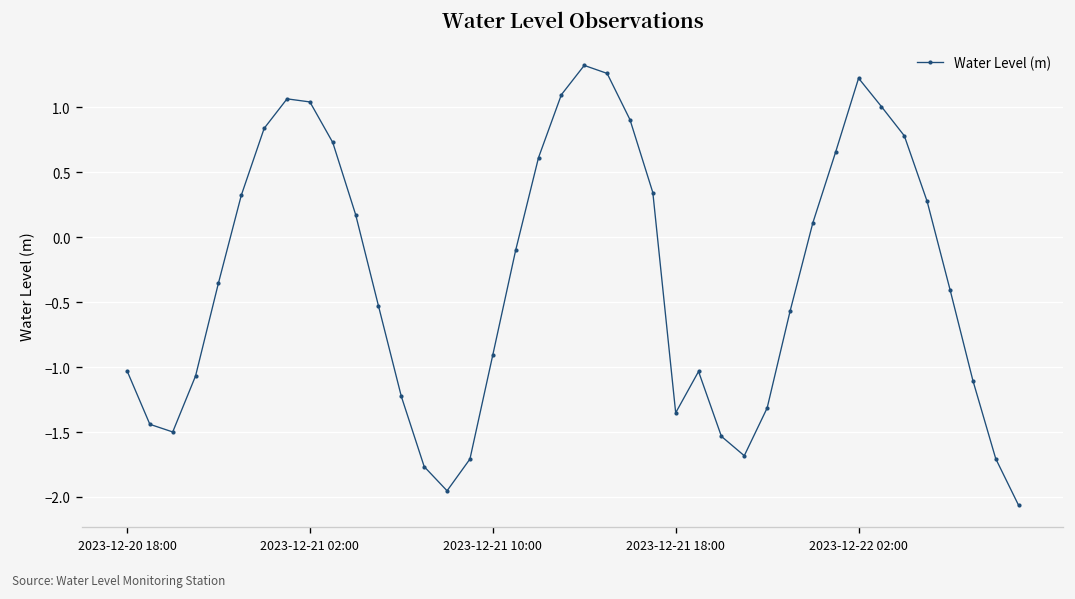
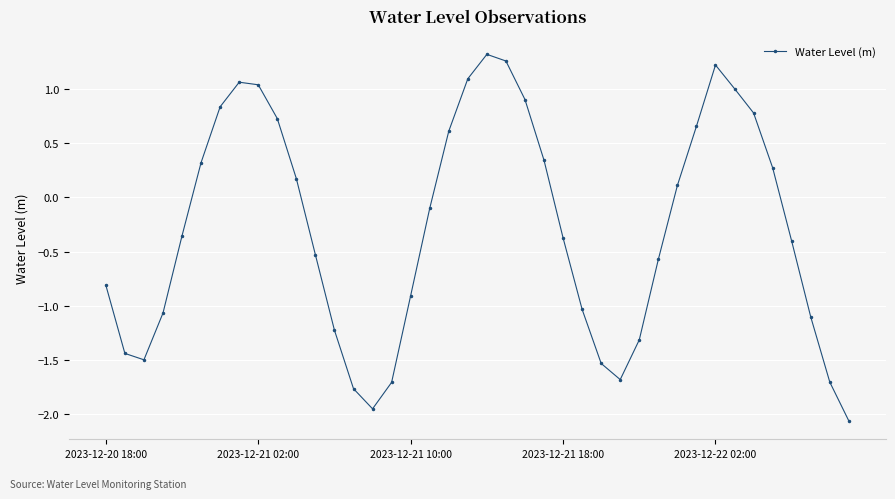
2023-12-20 18:00: -1.03 -> -0.81
2023-12-21 18:00: -1.35 -> -0.37
